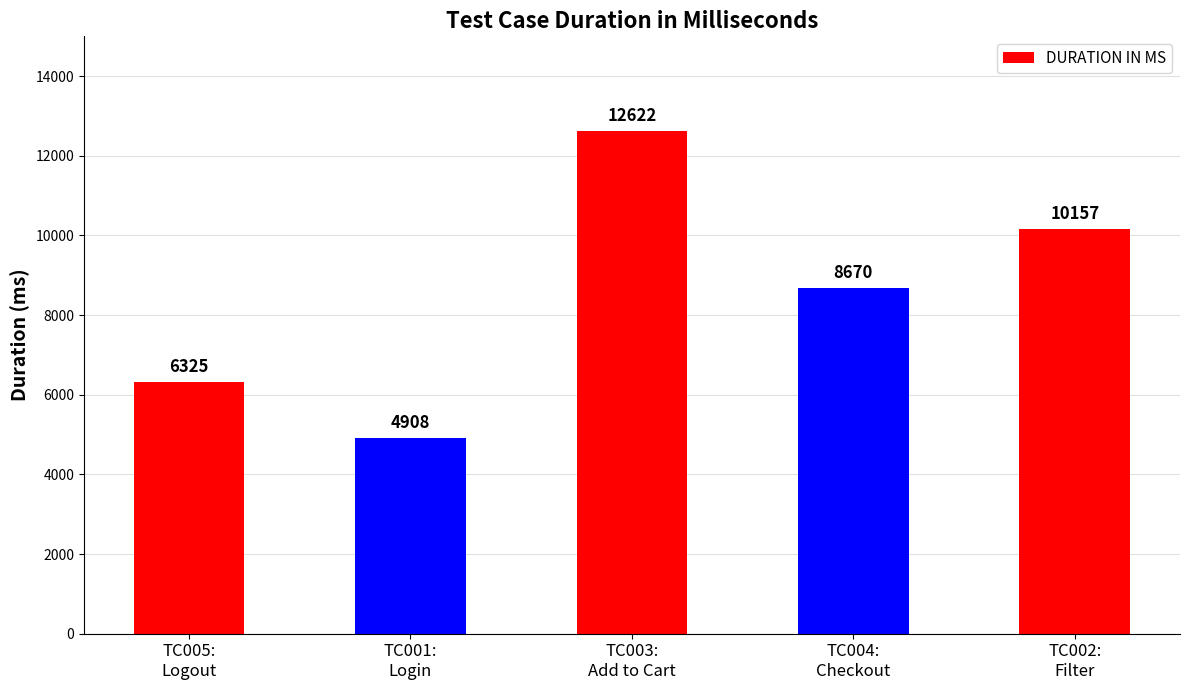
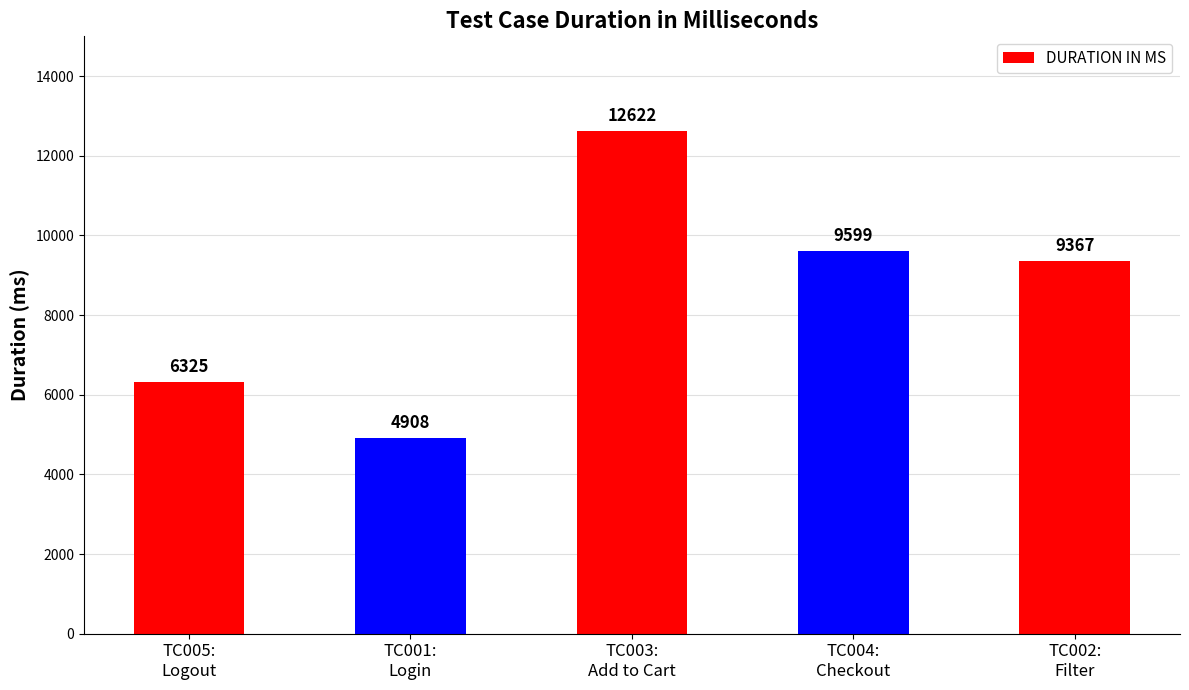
TC004: Checkout: 8670 -> 9599
TC002: Filter: 10157 -> 9367
